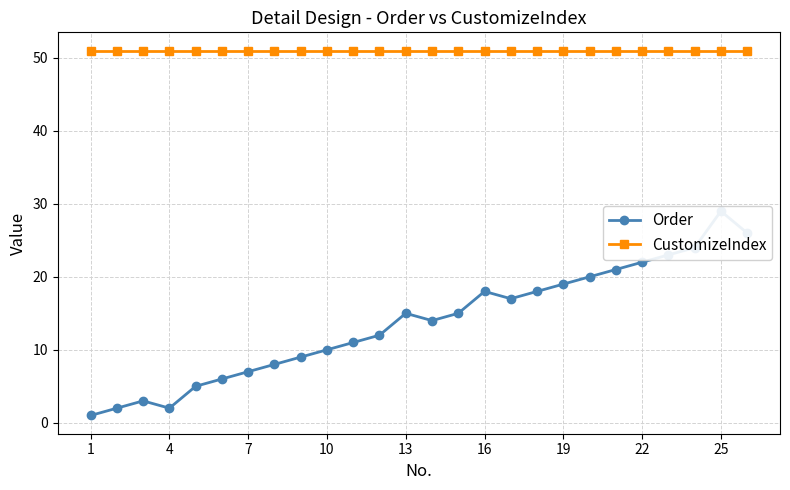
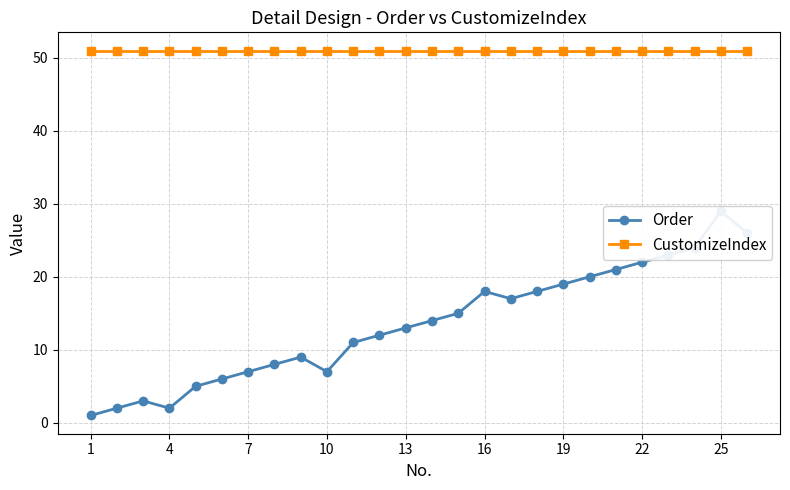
Order, 10: 10 -> 7
Order, 13: 15 -> 13
